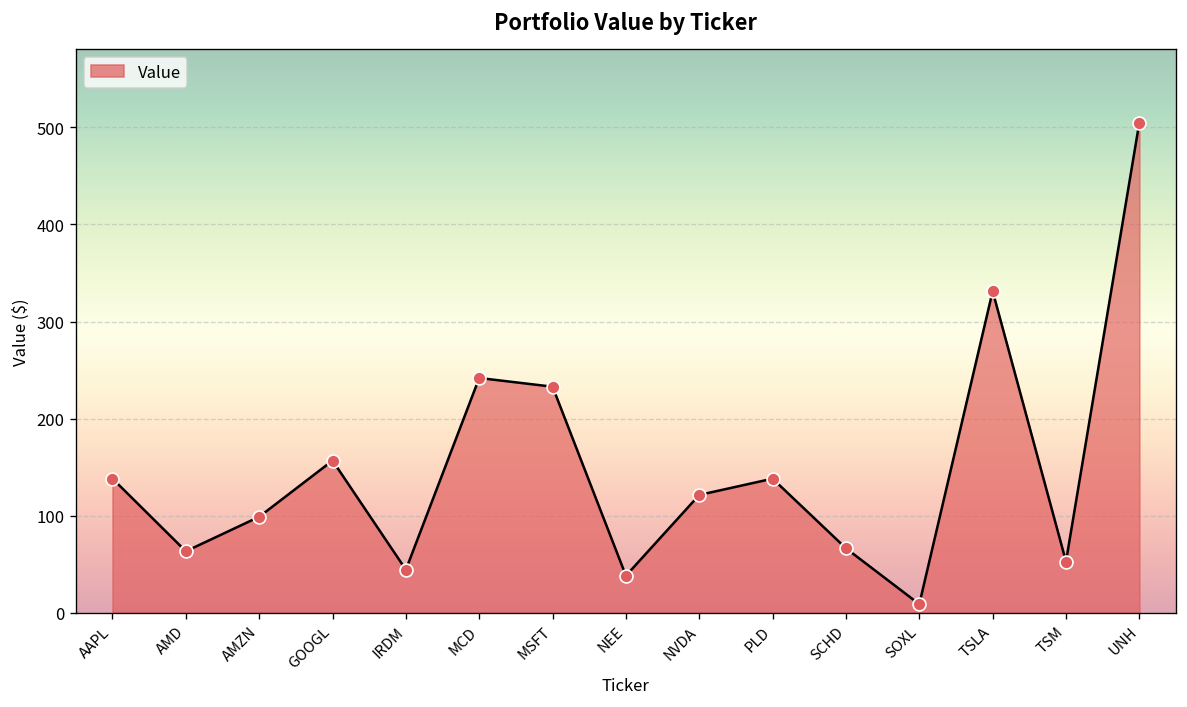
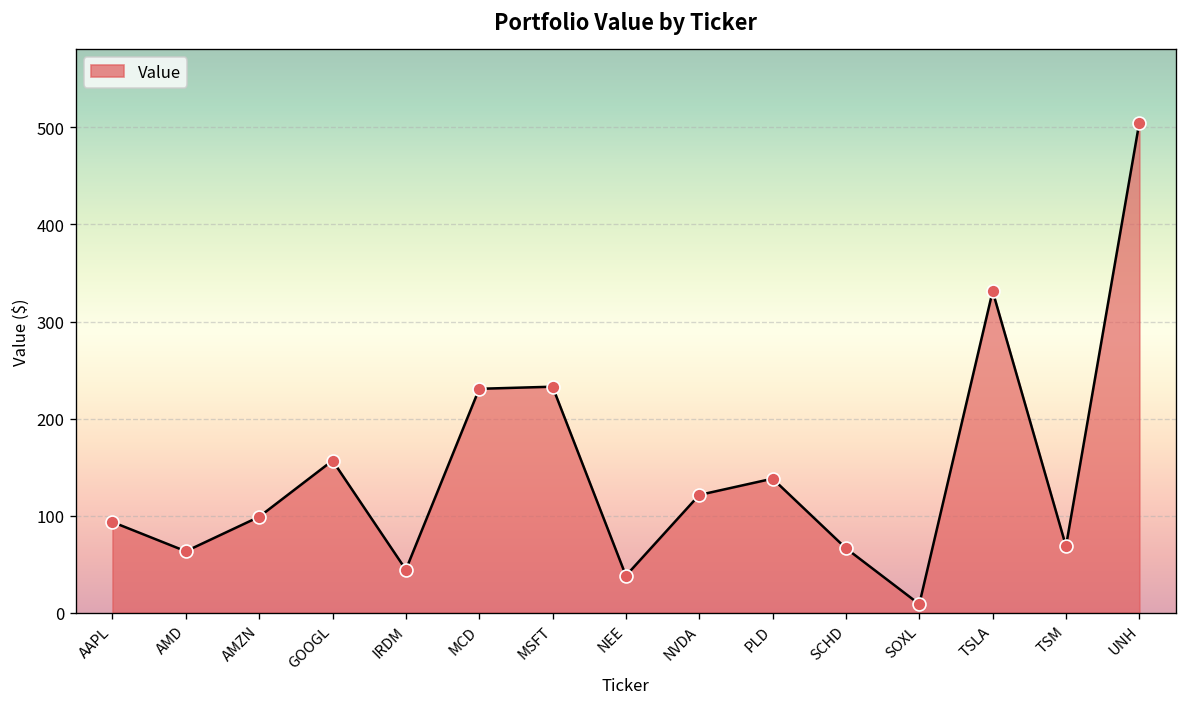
AAPL: 140 -> 90
MCD: 240 -> 230
TSM: 50 -> 70
